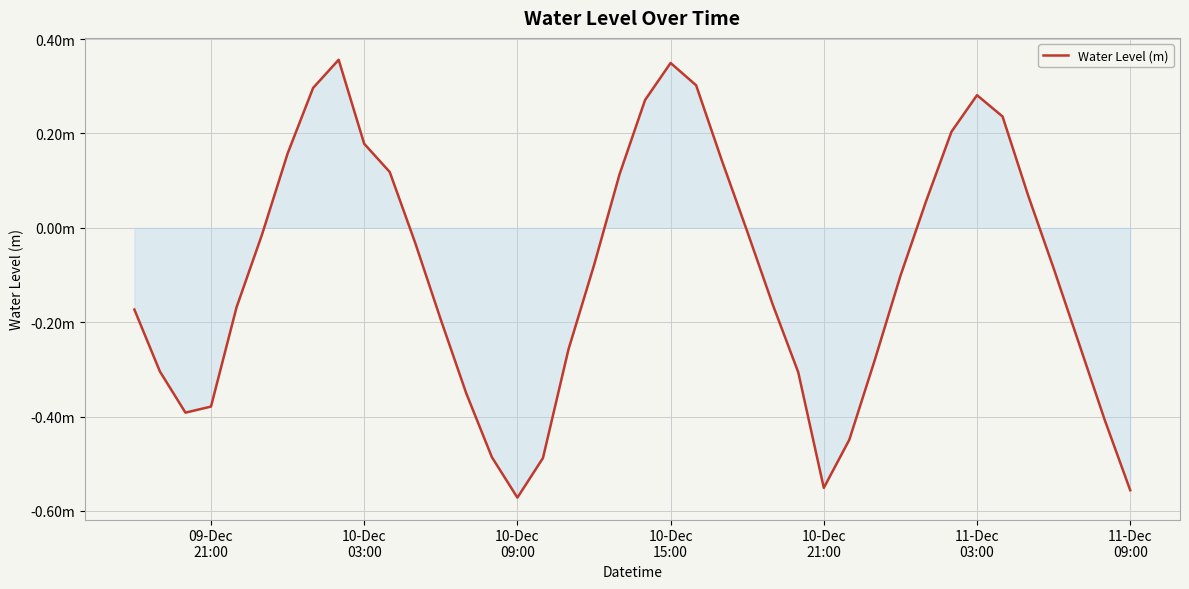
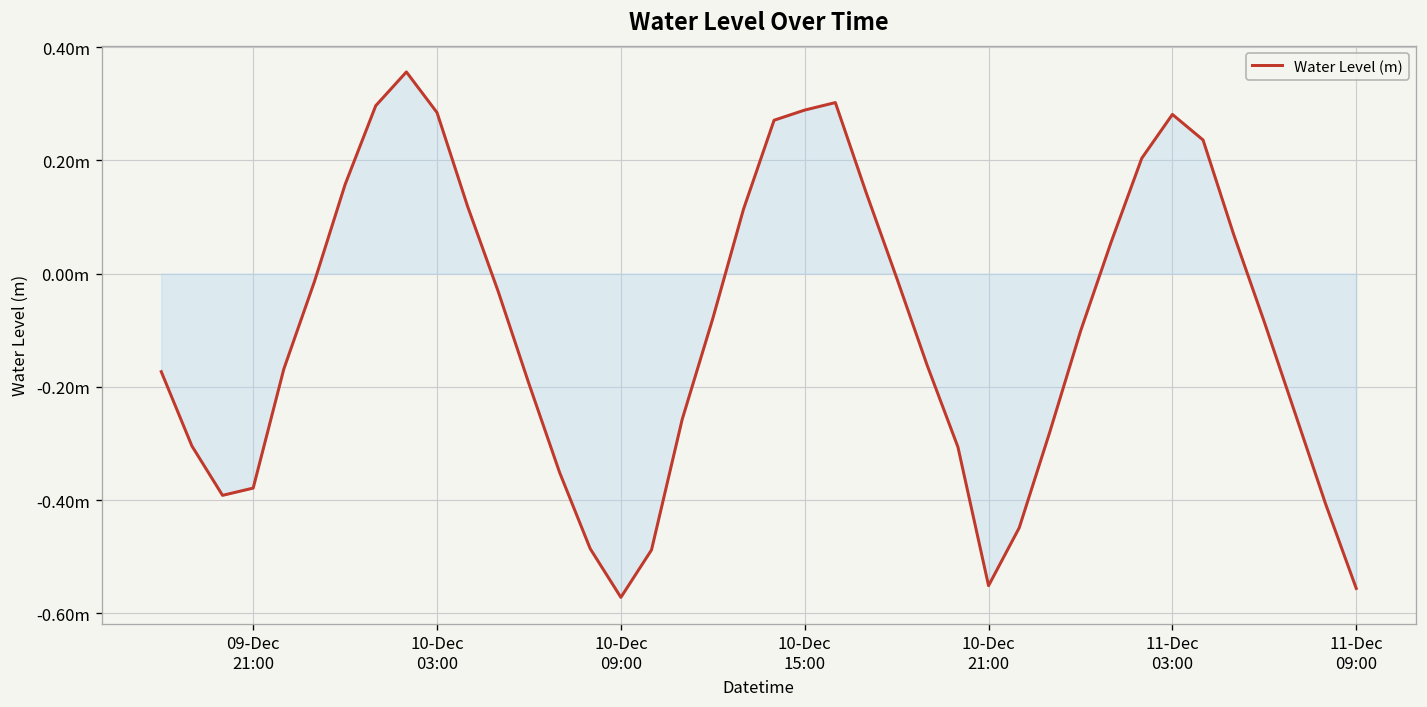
Water Level (m), 10-Dec 03:00: 0.18m -> 0.28m
Water Level (m), 10-Dec 15:00: 0.35m -> 0.29m
